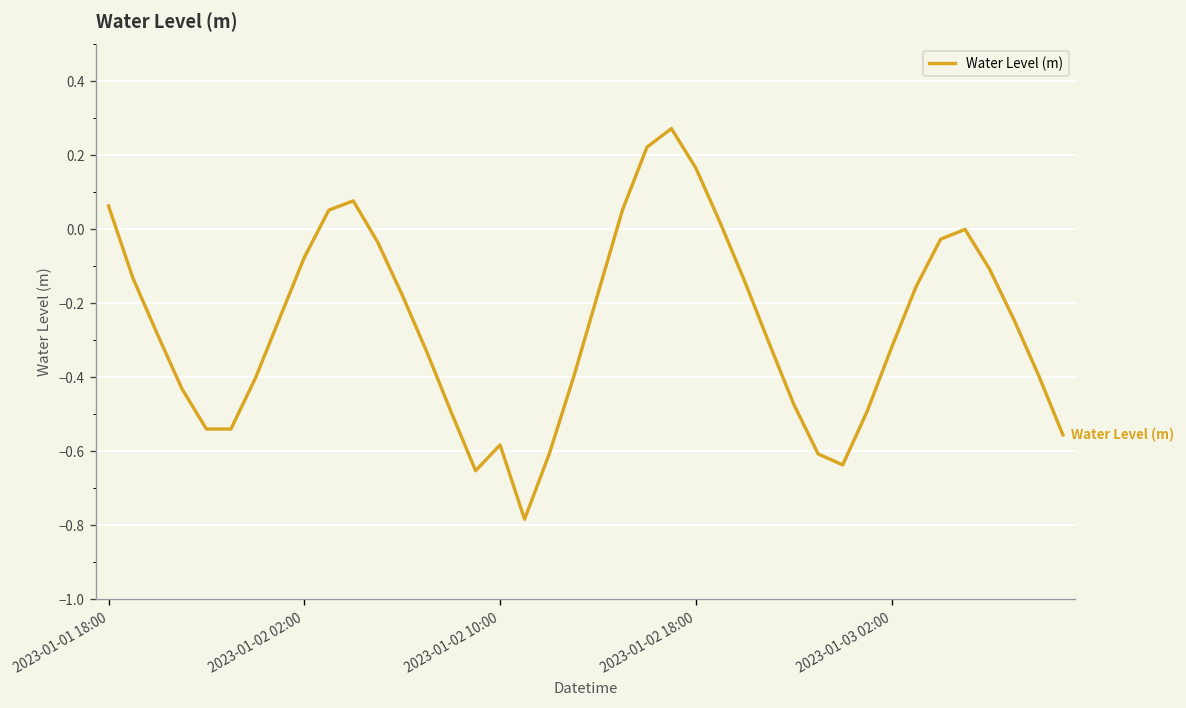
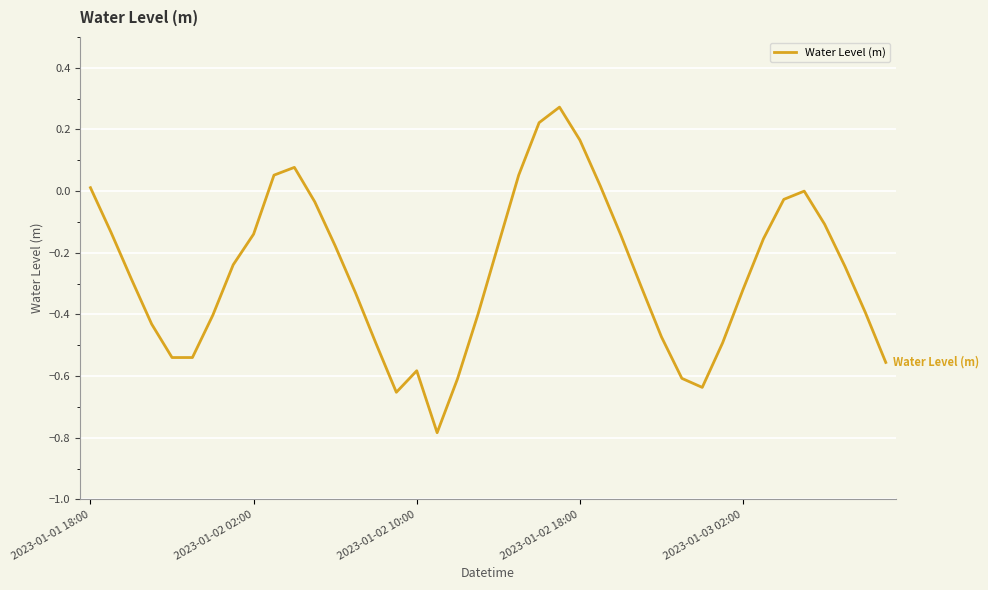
2023-01-01 18:00: 0.06 -> 0.01
2023-01-02 02:00: -0.08 -> -0.14
